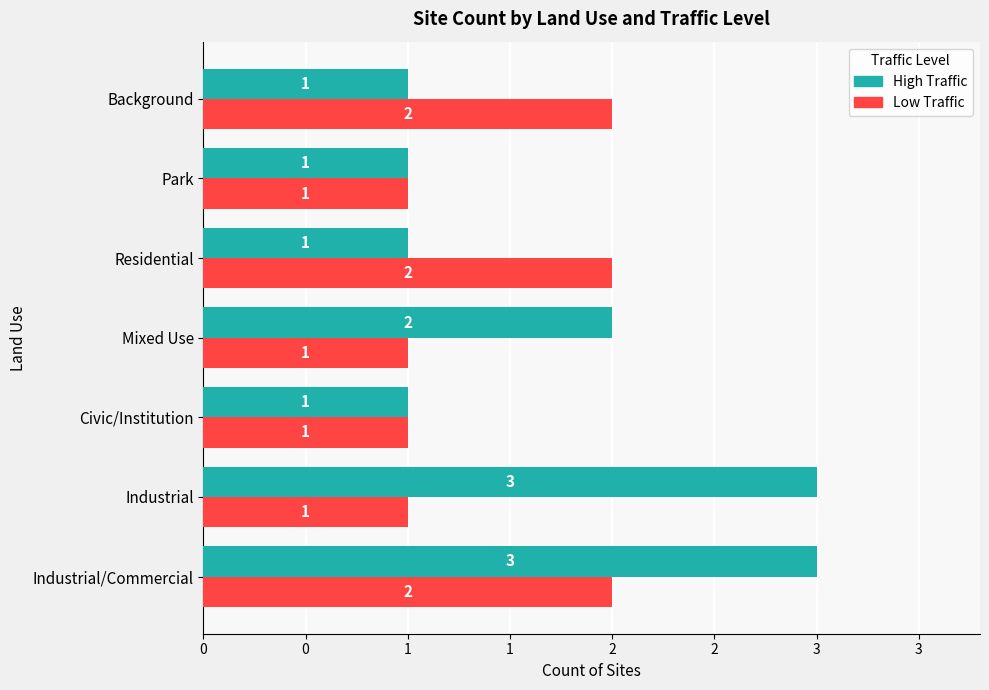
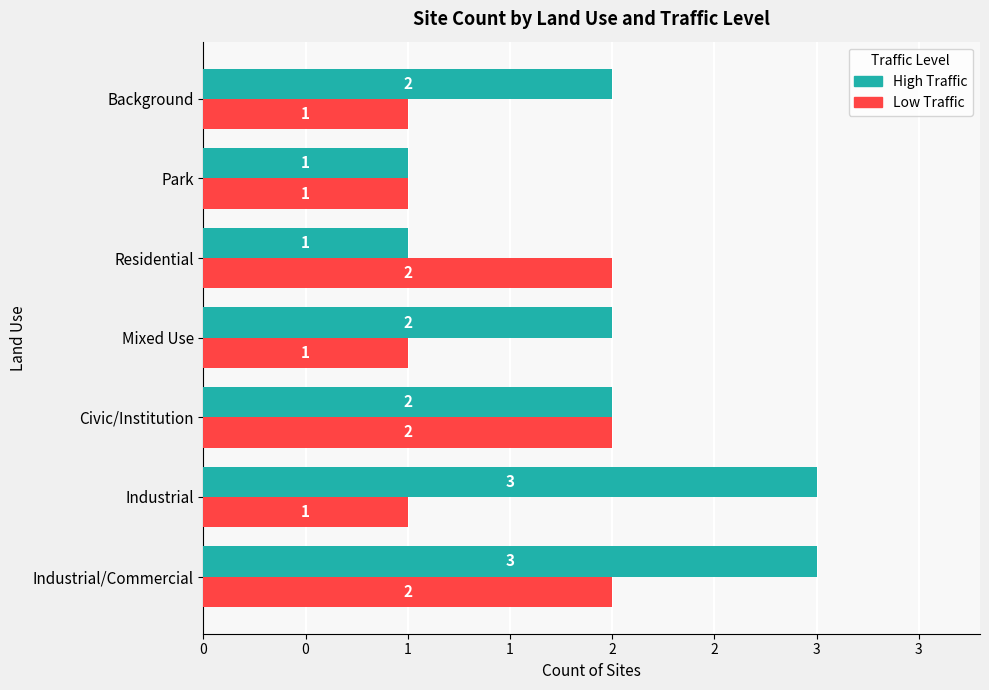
High Traffic, Background: 1 -> 2
Low Traffic, Background: 2 -> 1
High Traffic, Civic/Institution: 1 -> 2
Low Traffic, Civic/Institution: 1 -> 2
